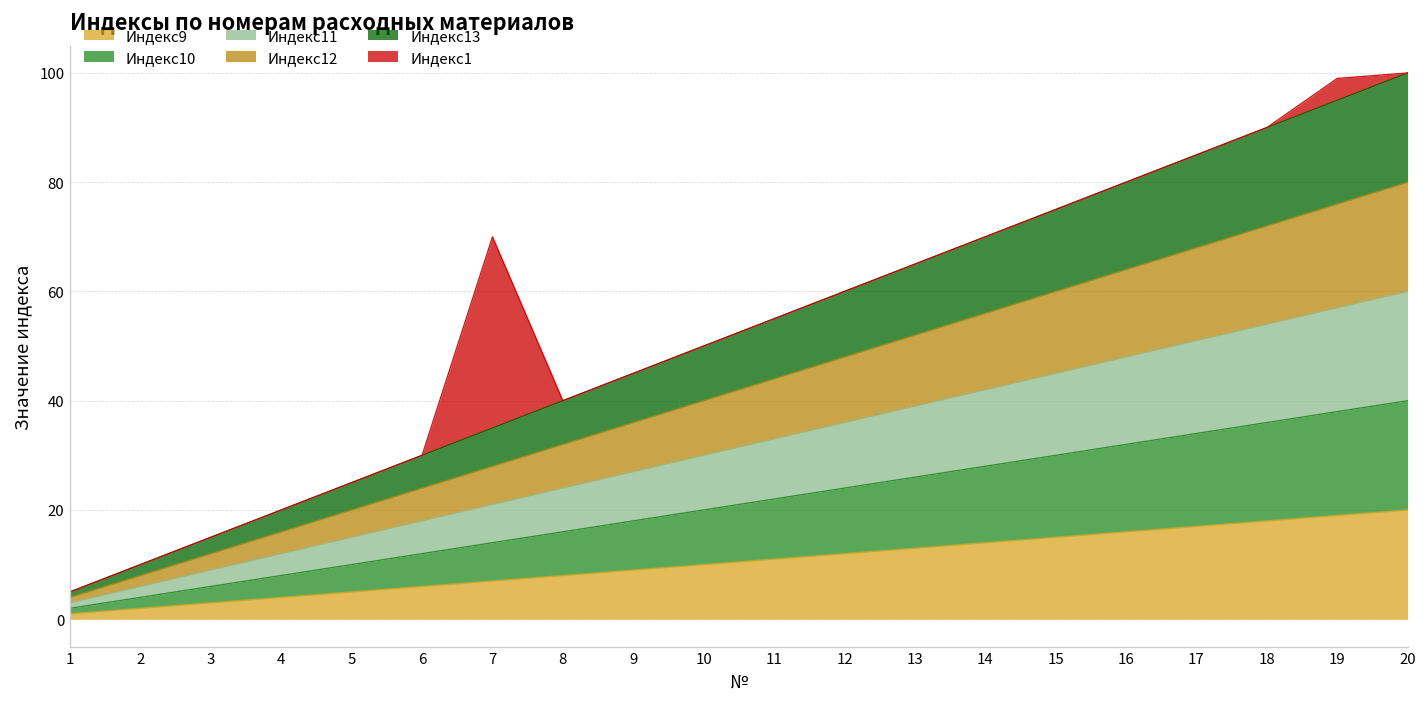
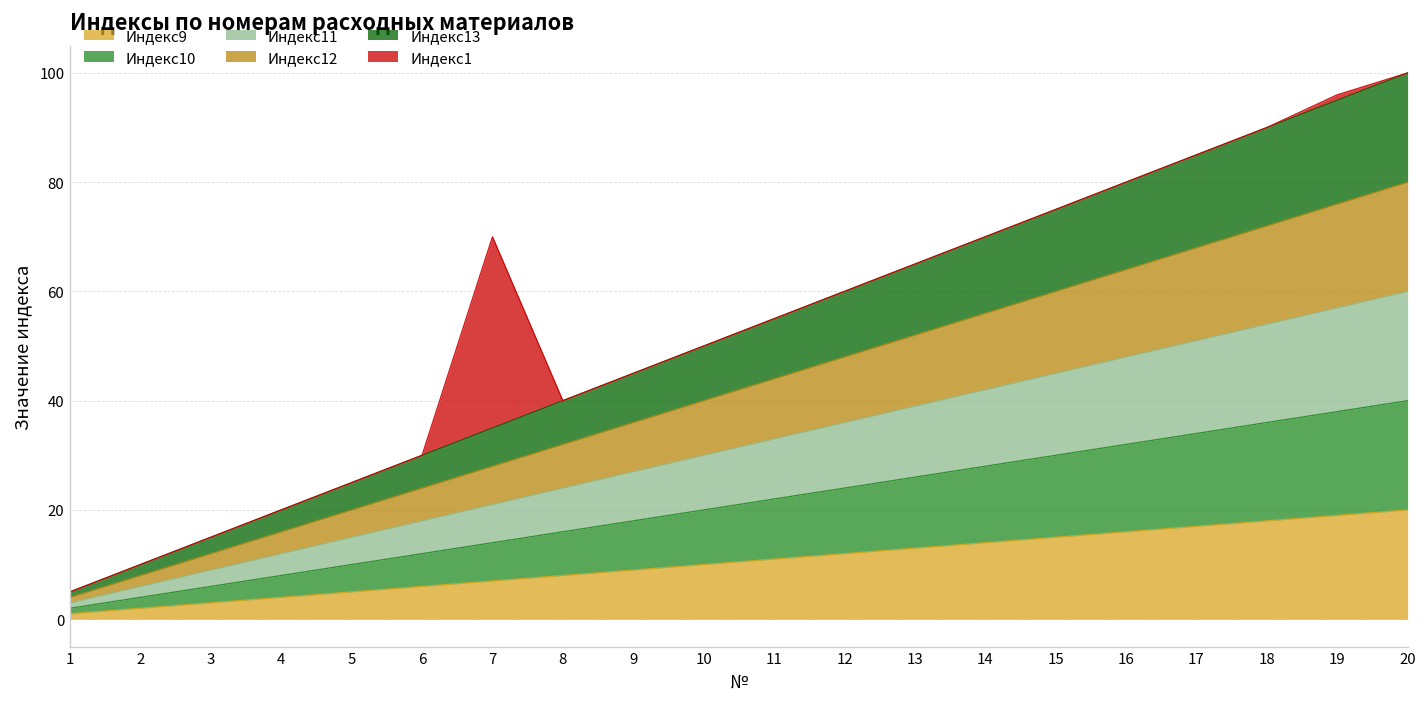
Индекс1, 19: 4 -> 1
